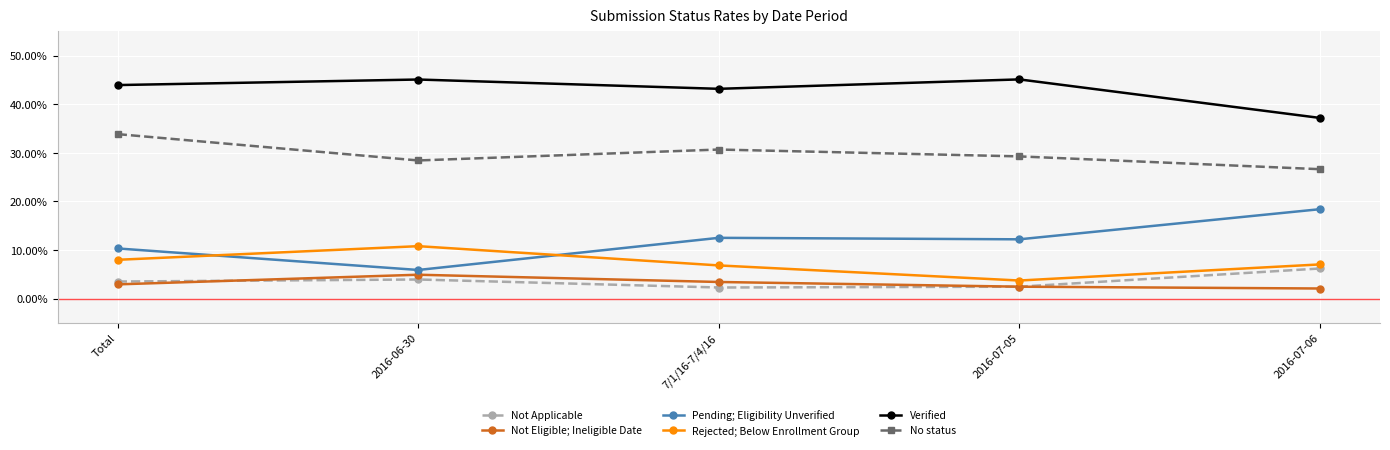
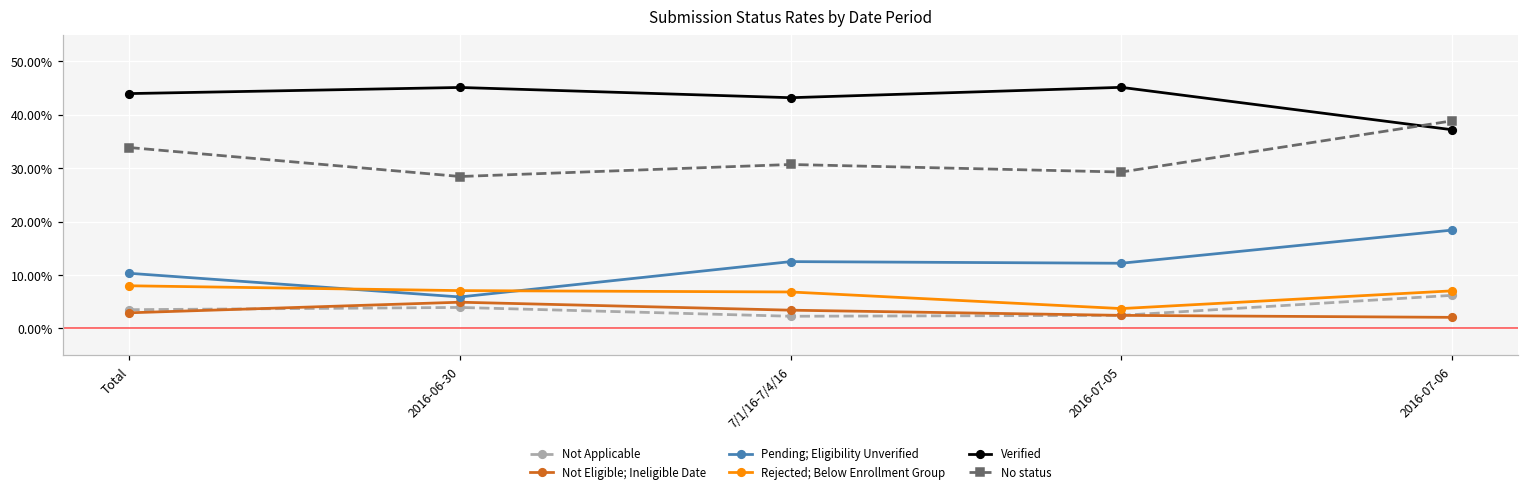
Rejected; Below Enrollment Group, 2016-06-30: 11% -> 7%
No status, 2016-07-06: 27% -> 39%
